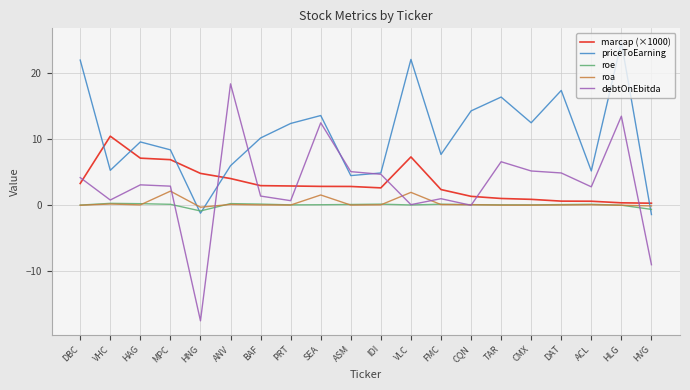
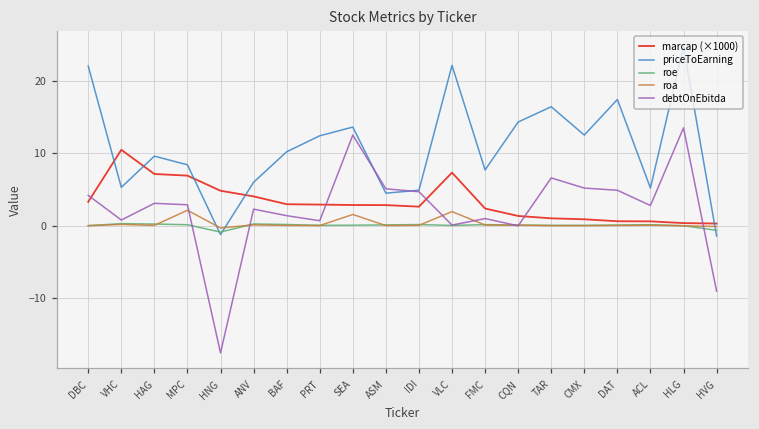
debtOnEbitda, ANV: 18 -> 2
